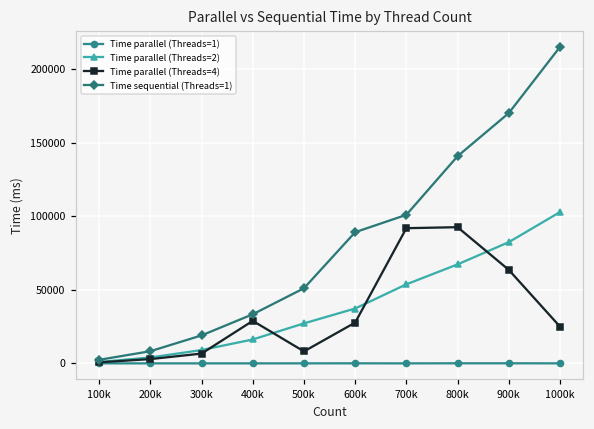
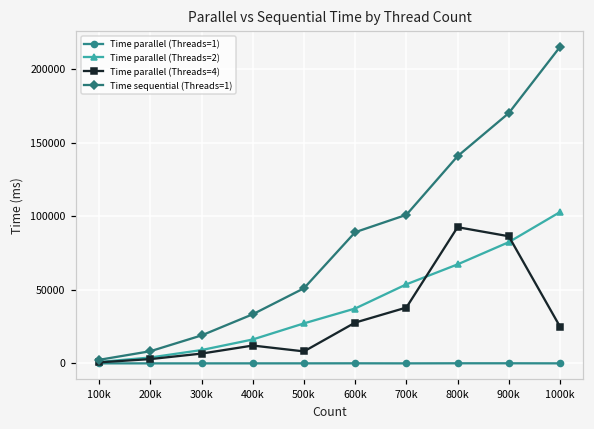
Time parallel (Threads=4), 400k: 29000 -> 12000
Time parallel (Threads=4), 700k: 92000 -> 38000
Time parallel (Threads=4), 900k: 64000 -> 86000
